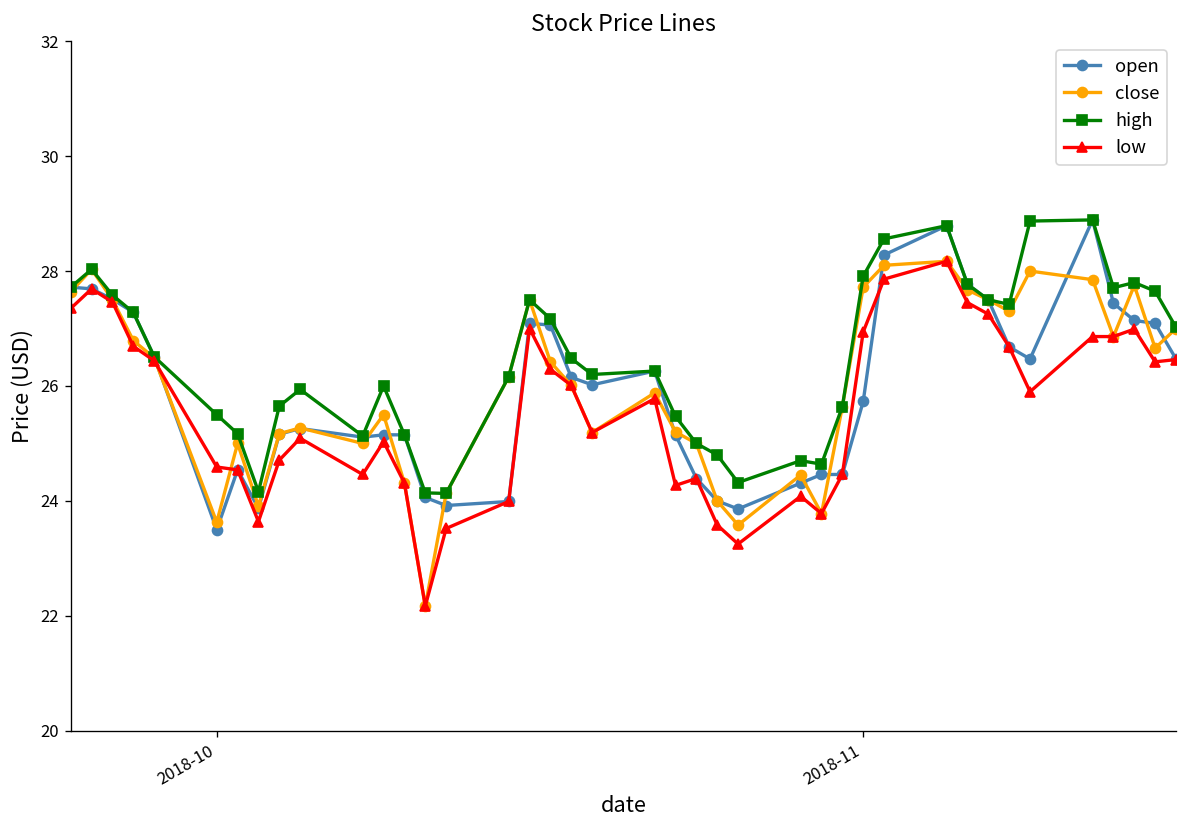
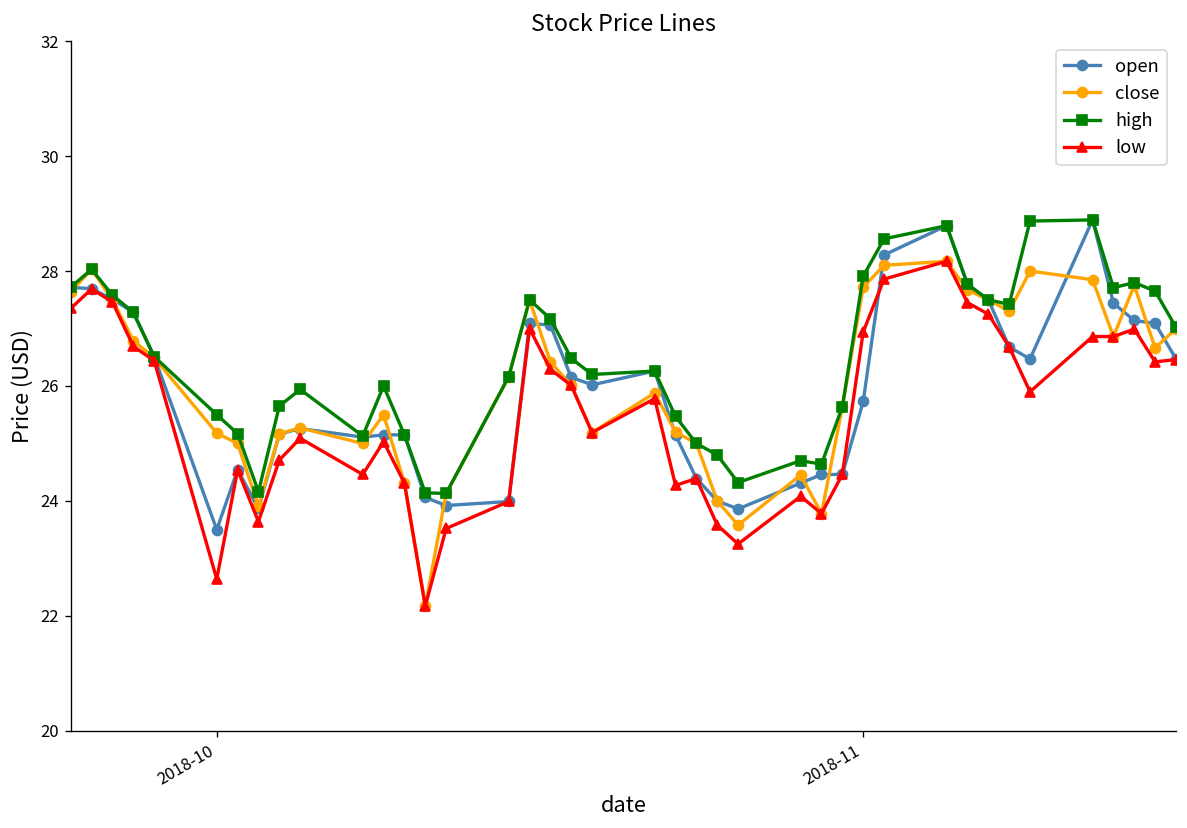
close, 2018-10: 23.6 -> 25.2
low, 2018-10: 24.6 -> 22.6
